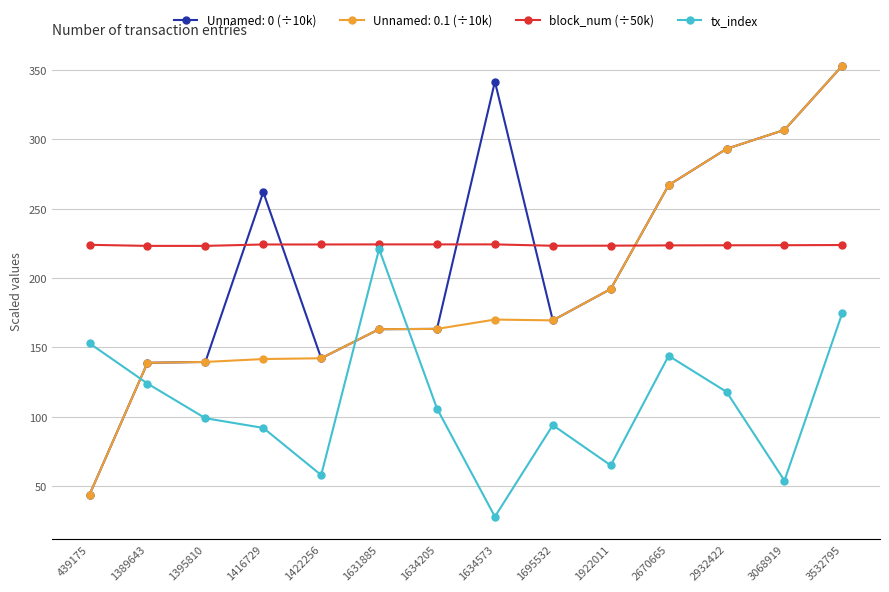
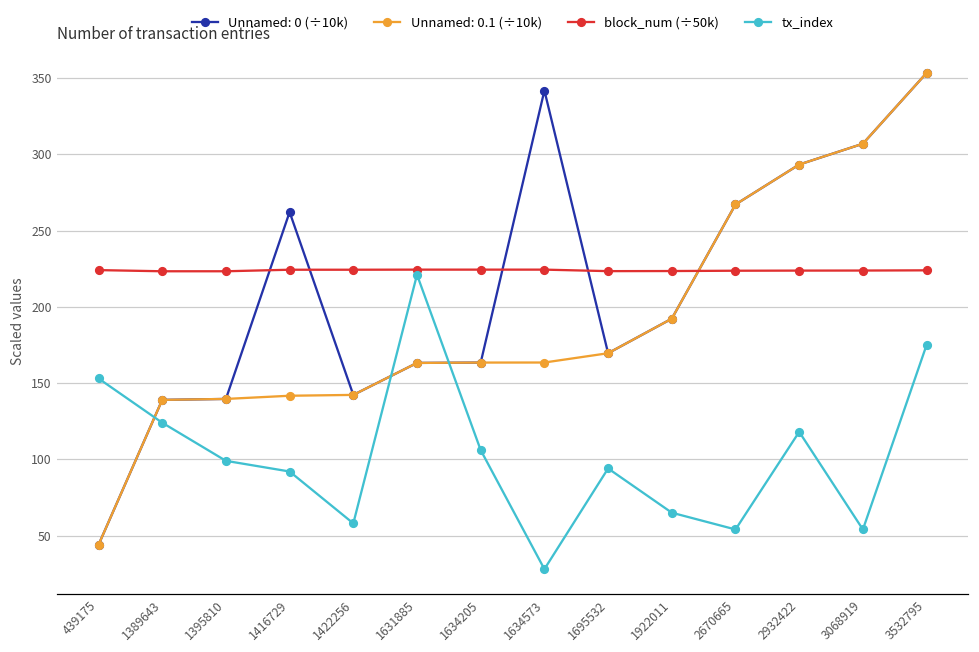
Unnamed: 0.1 (÷10k), 1634573: 170 -> 163
tx_index, 2670665: 144 -> 54
